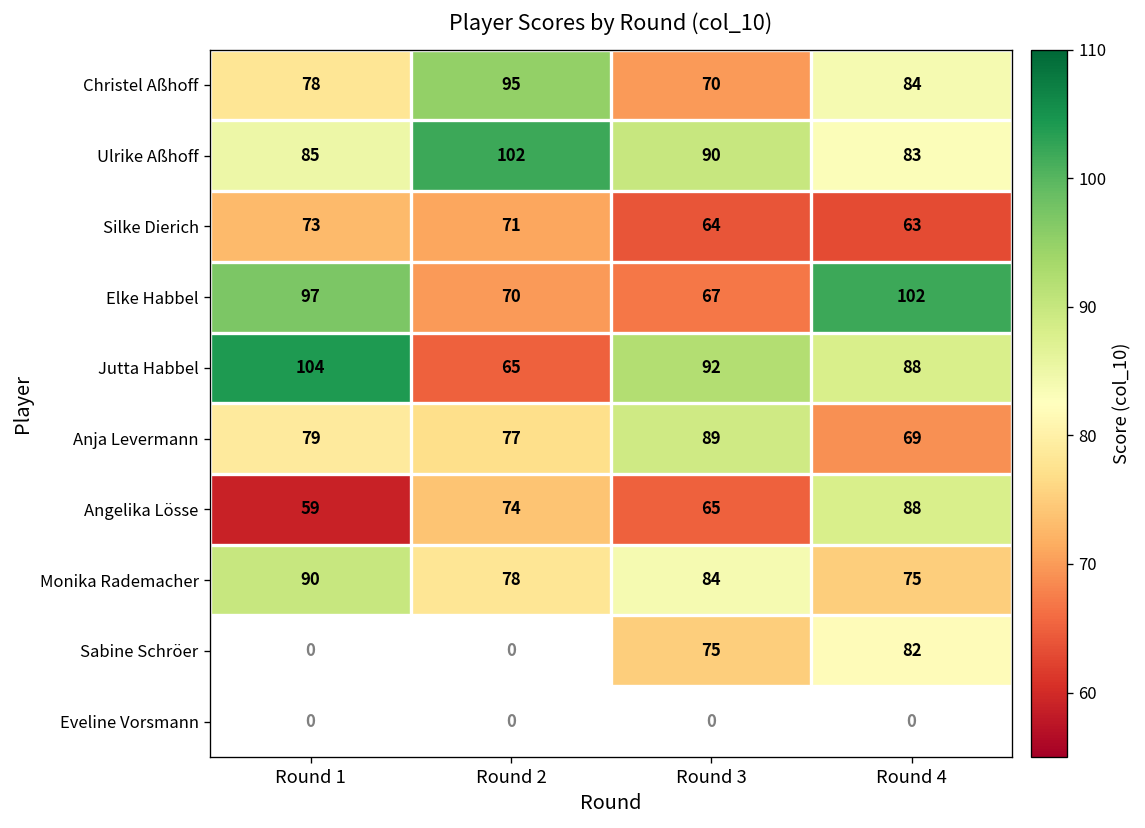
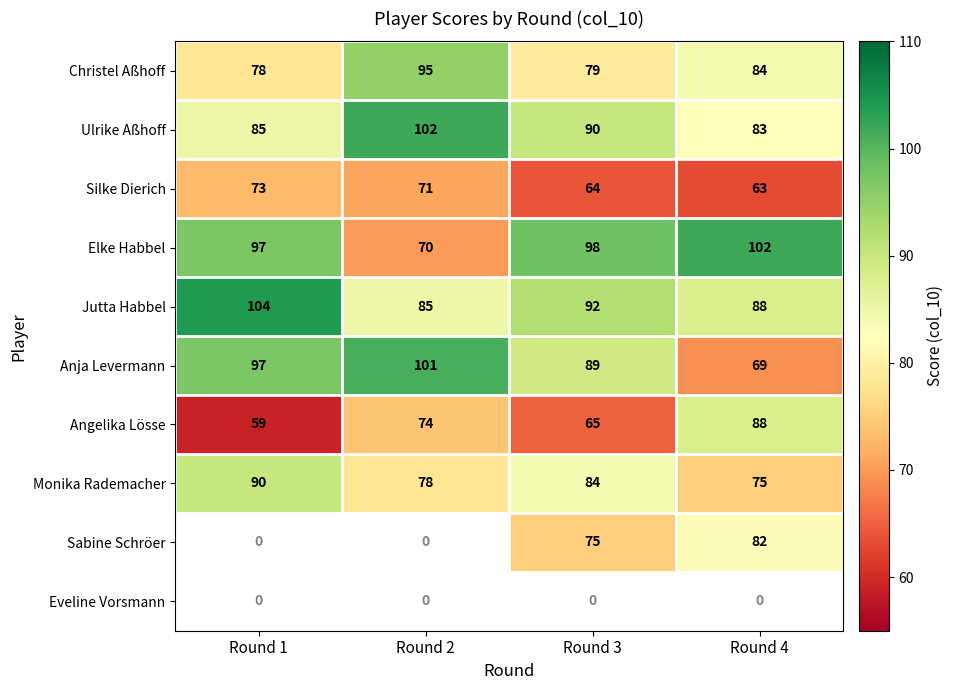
Christel Aßhoff, Round 3: 70 -> 79
Elke Habbel, Round 3: 67 -> 98
Jutta Habbel, Round 2: 65 -> 85
Anja Levermann, Round 1: 79 -> 97
Anja Levermann, Round 2: 77 -> 101
